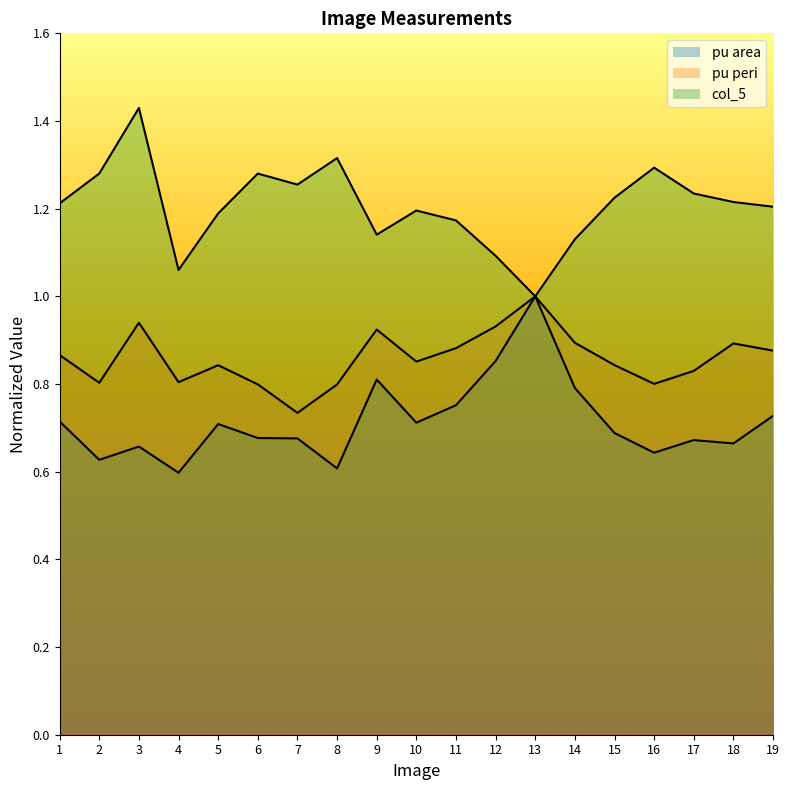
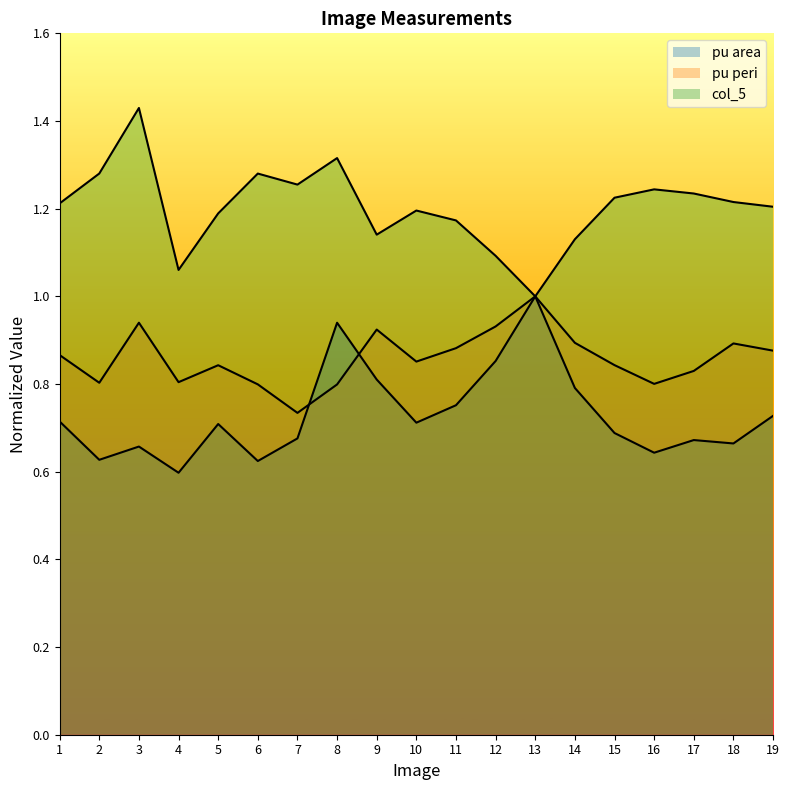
pu area, 6: 0.68 -> 0.62
pu area, 8: 0.61 -> 0.94
col_5, 16: 1.29 -> 1.24
